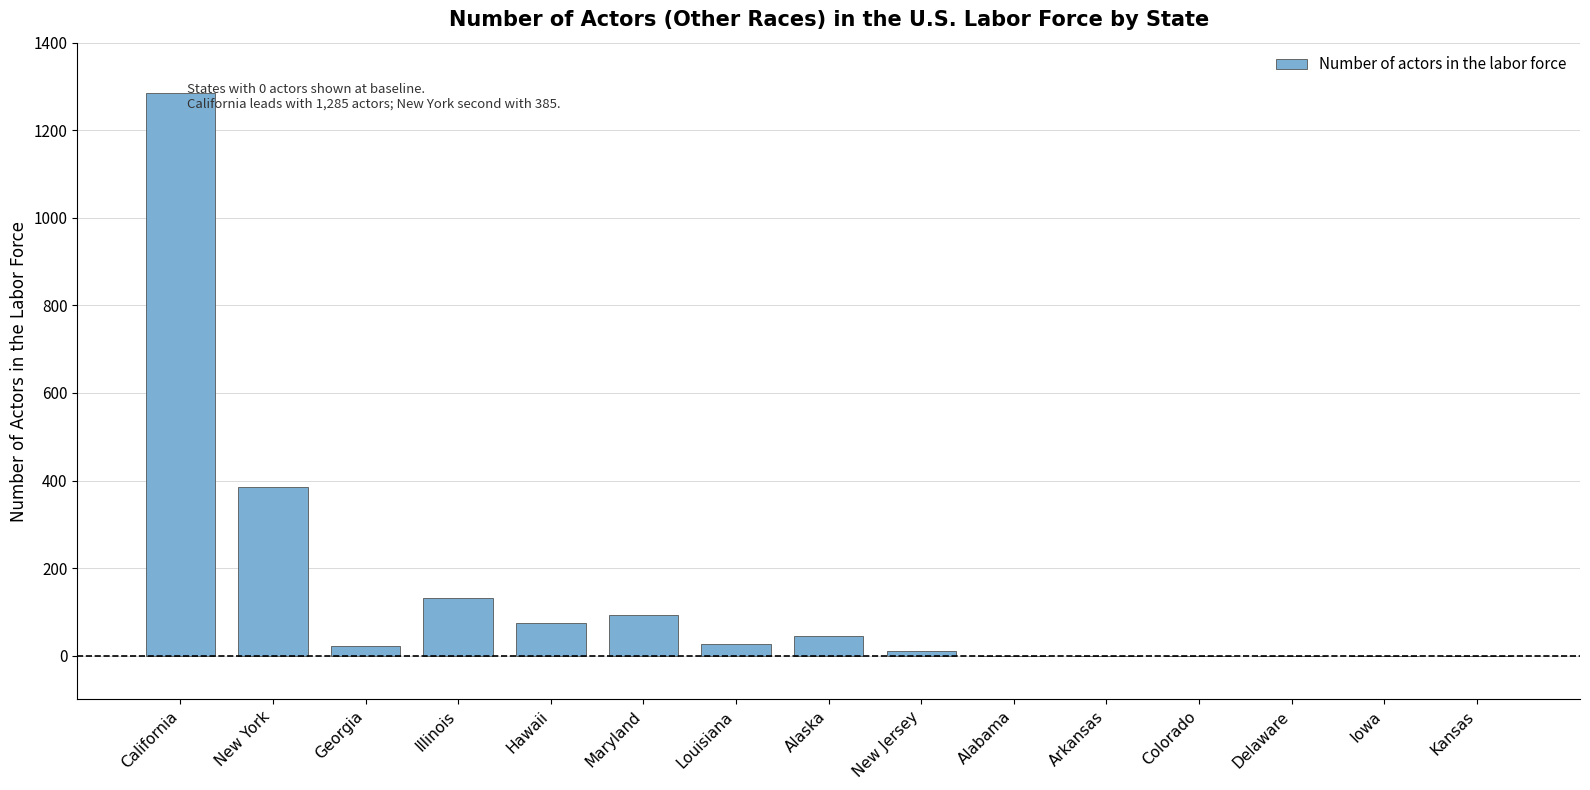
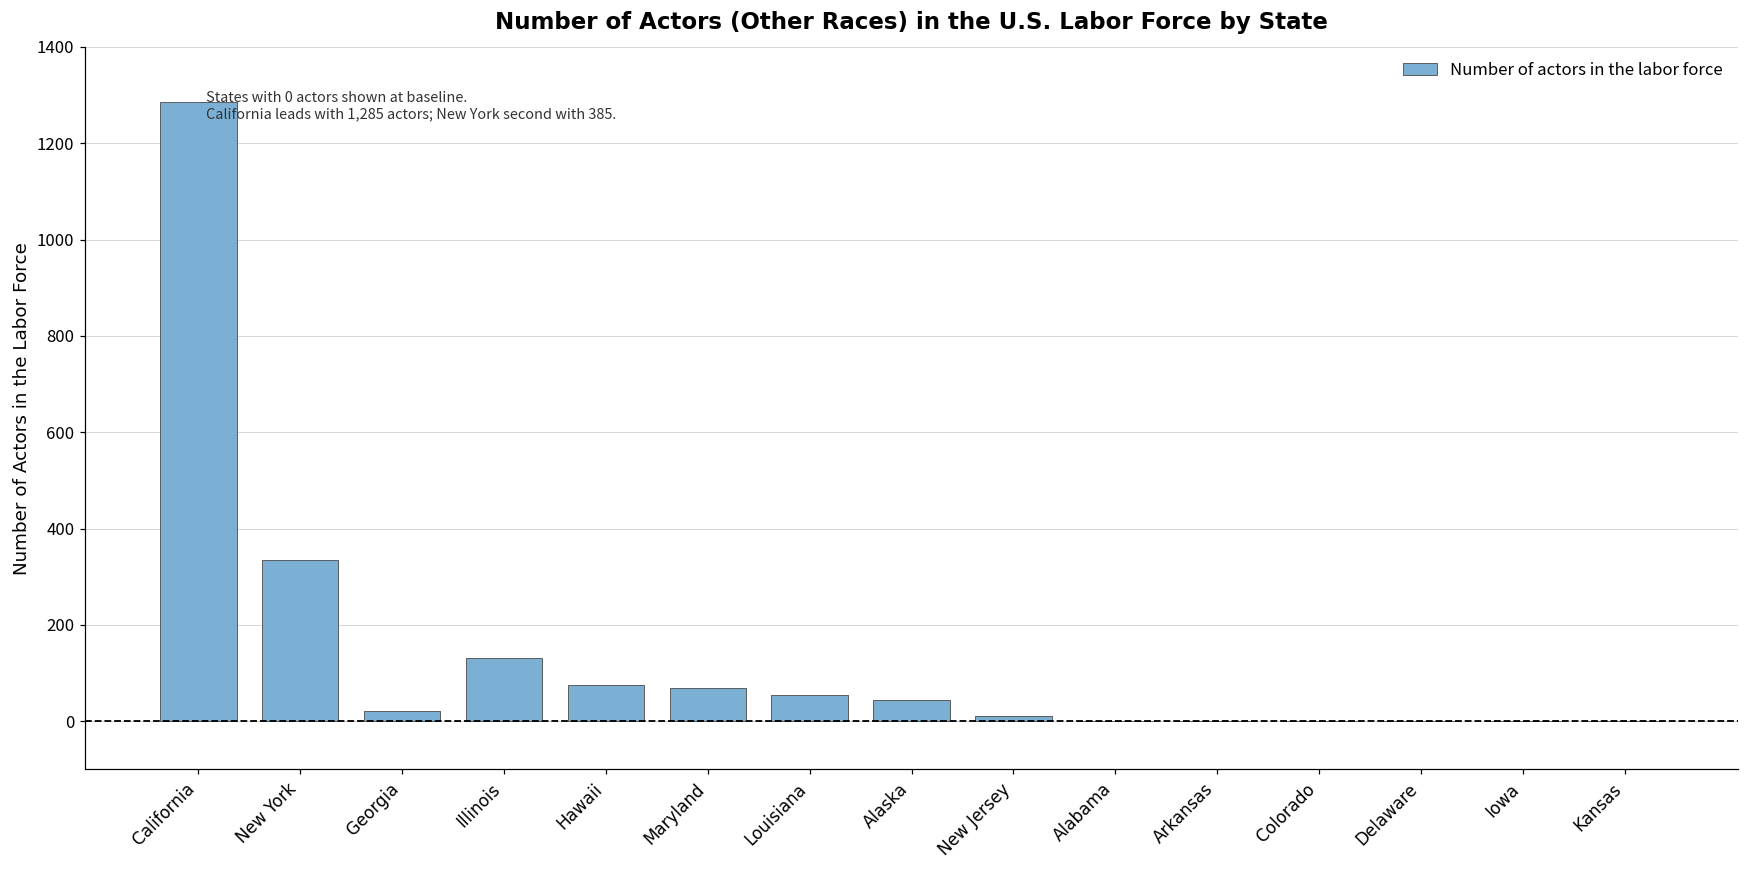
New York: 390 -> 340
Maryland: 90 -> 70
Louisiana: 30 -> 60
